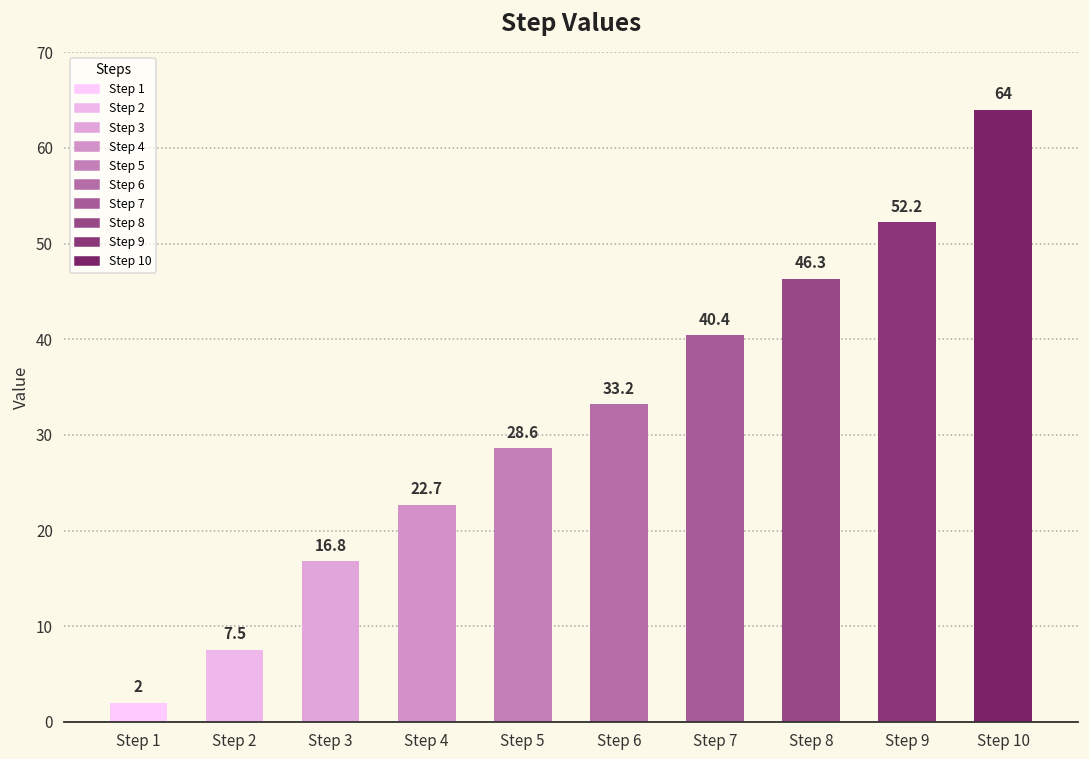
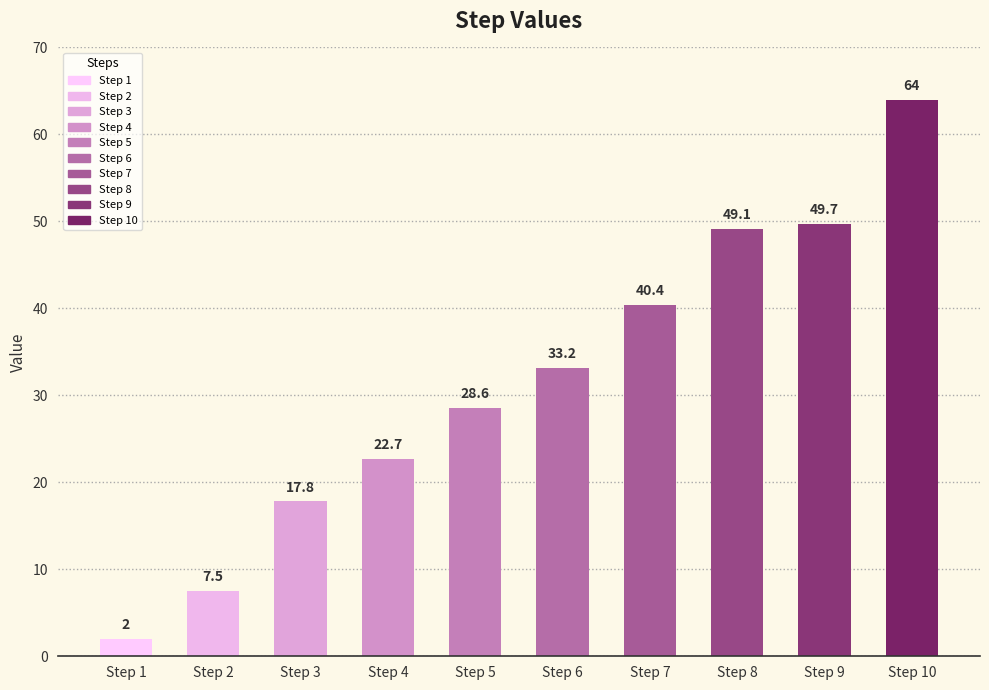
Step 3: 16.8 -> 17.8
Step 8: 46.3 -> 49.1
Step 9: 52.2 -> 49.7
